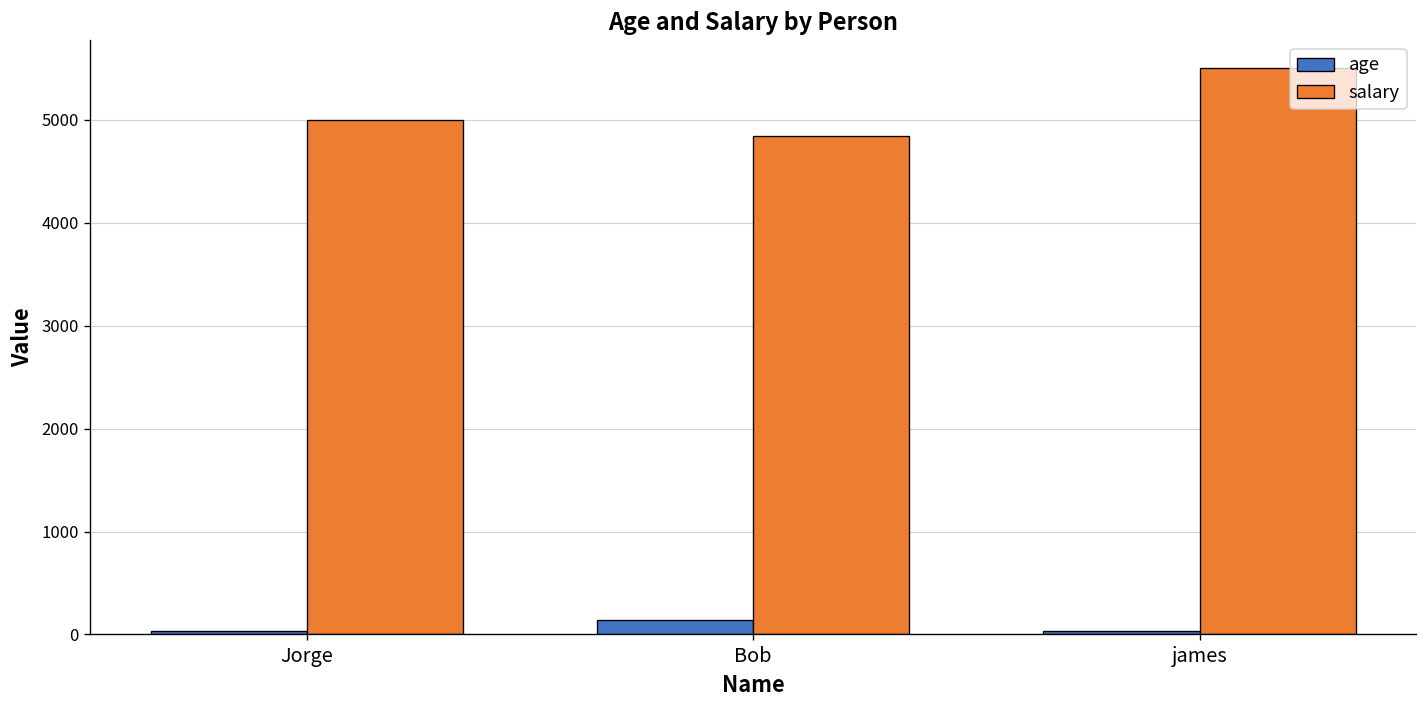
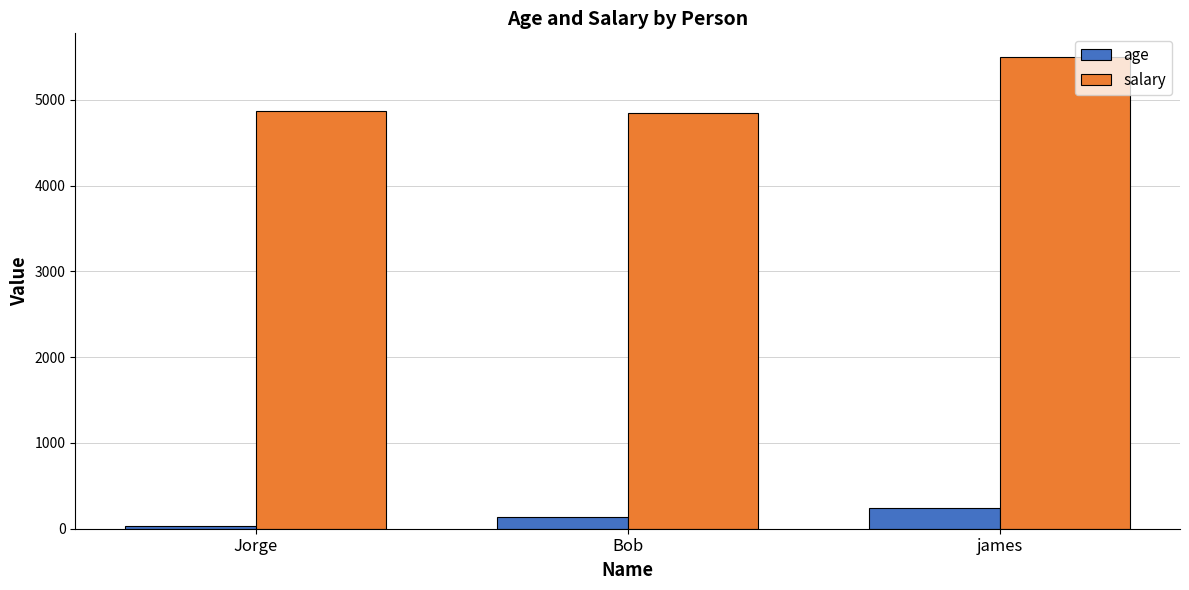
salary, Jorge: 5000 -> 4900
age, james: 0 -> 200
